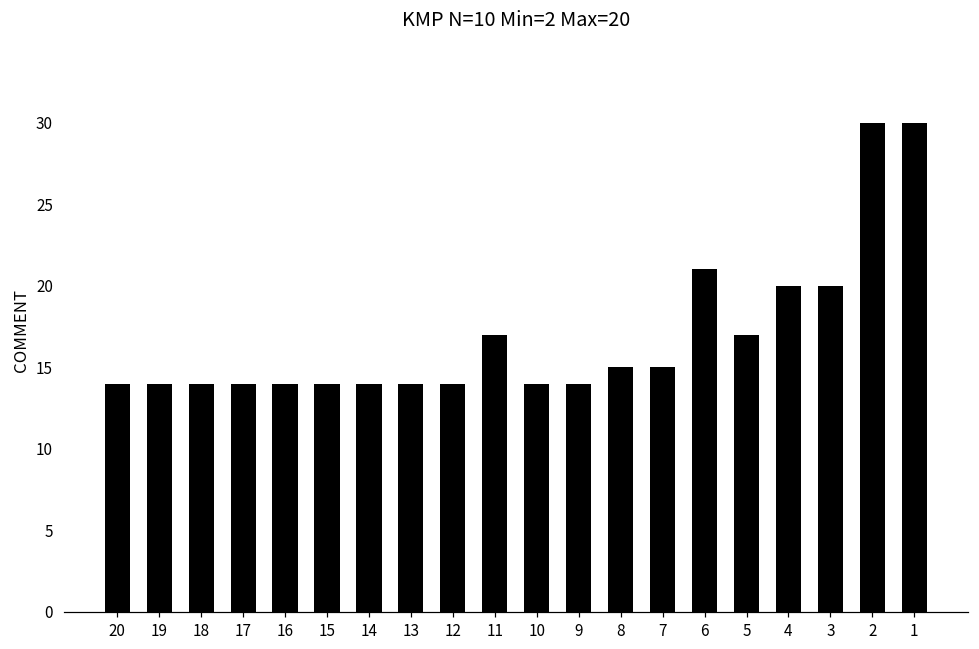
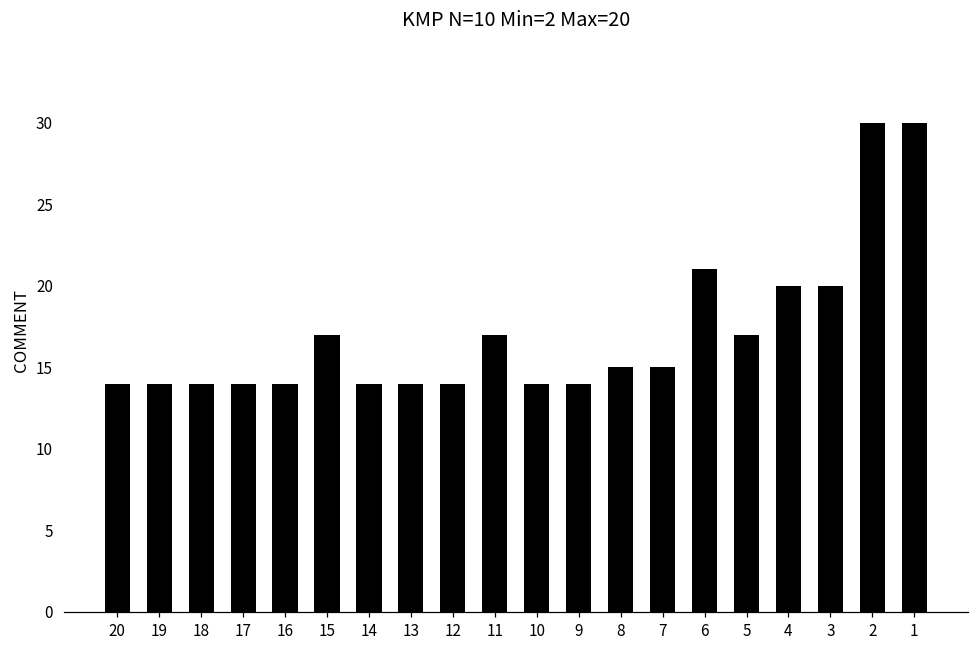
15: 14 -> 17
